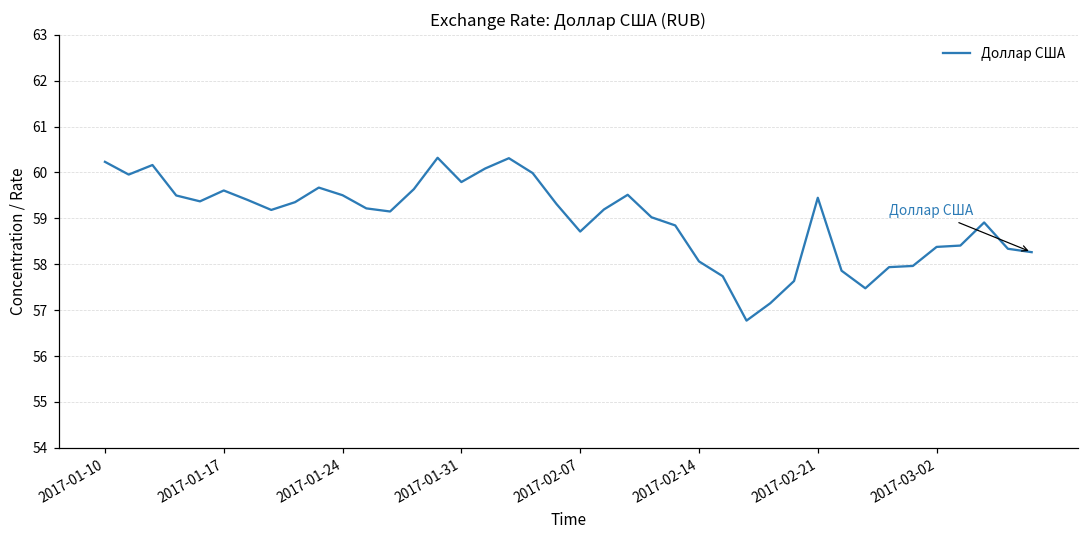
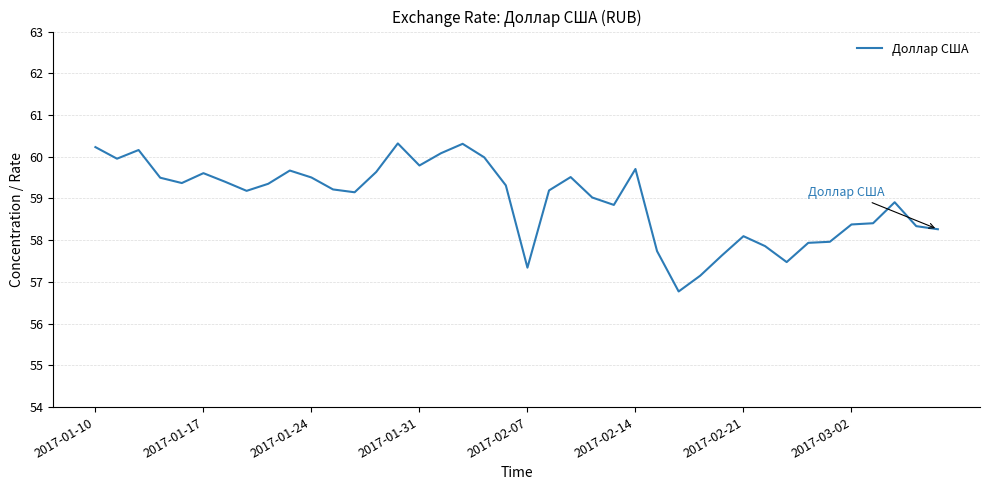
2017-02-07: 58.7 -> 57.3
2017-02-14: 58.1 -> 59.7
2017-02-21: 59.4 -> 58.1
